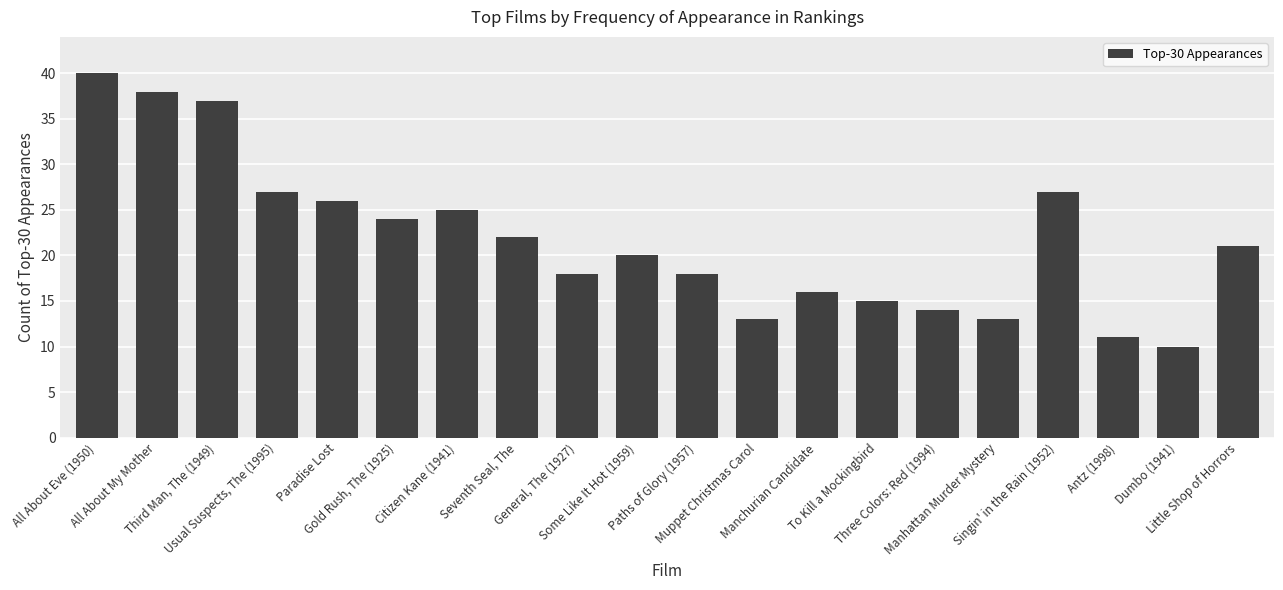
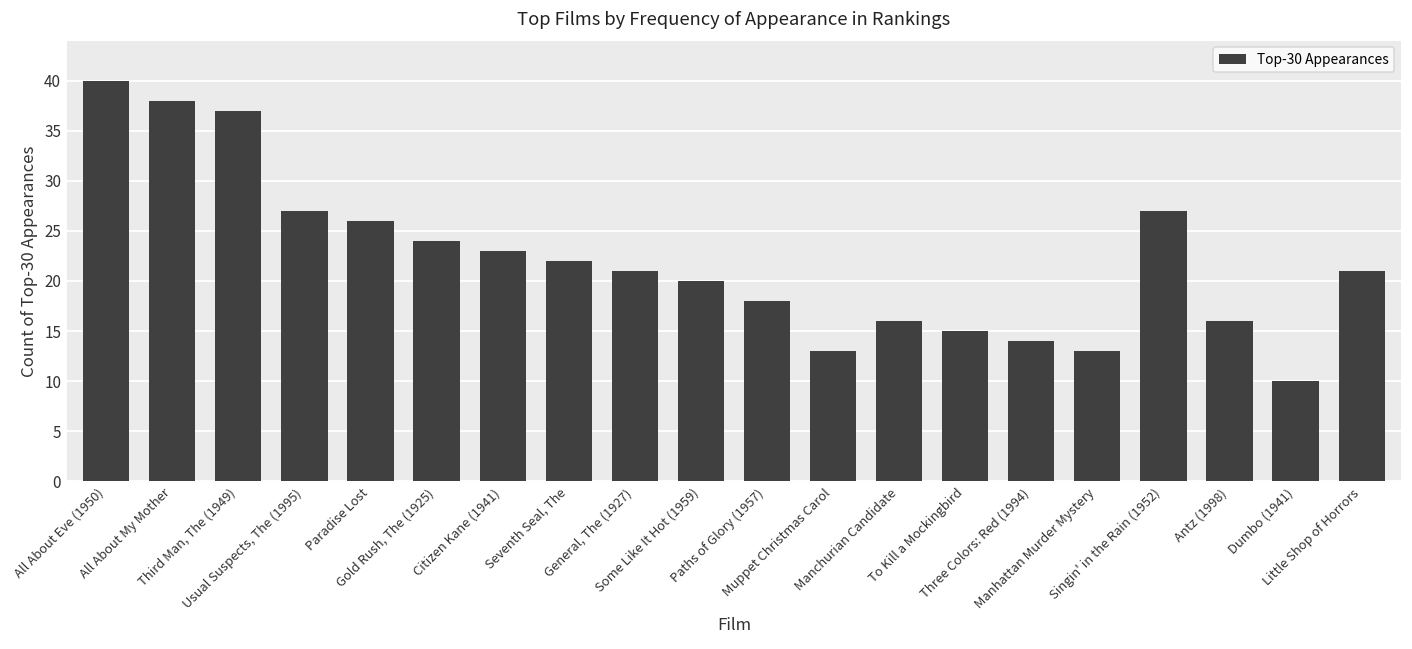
Citizen Kane (1941): 25 -> 23
General, The (1927): 18 -> 21
Antz (1998): 11 -> 16
